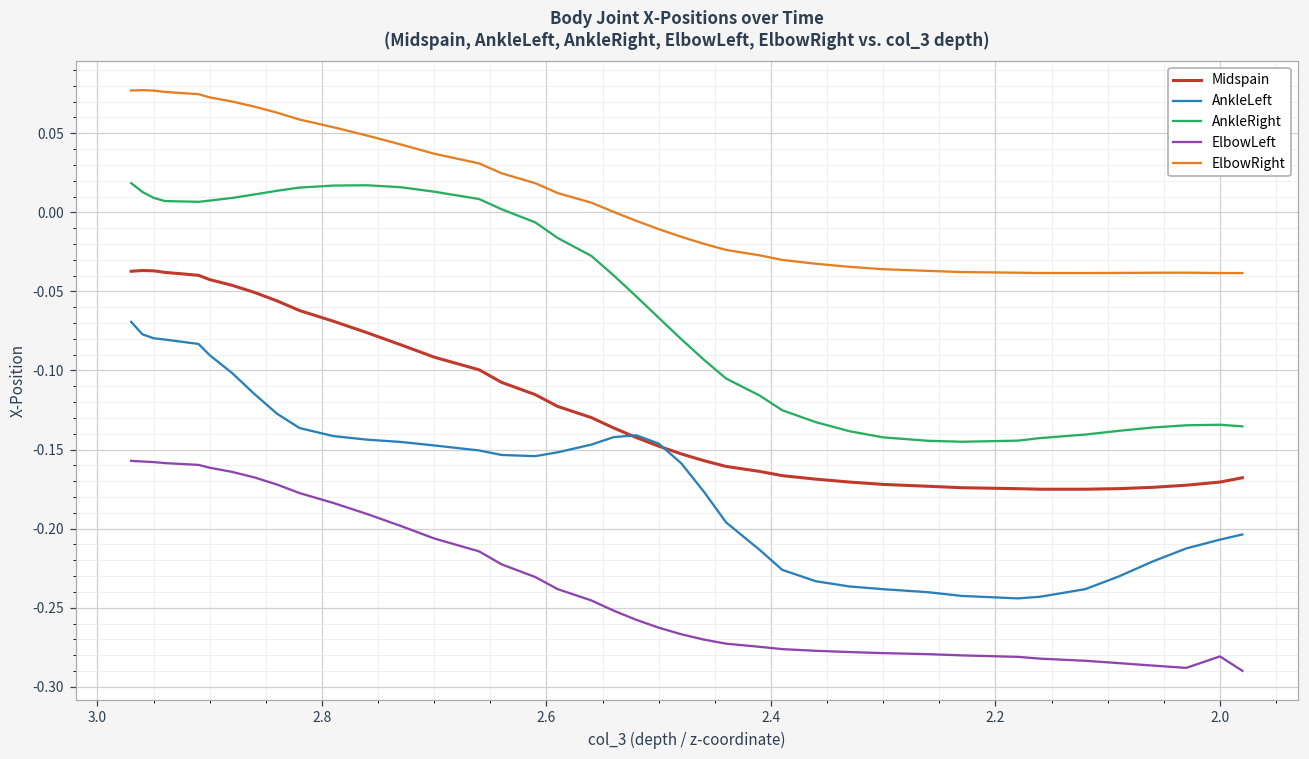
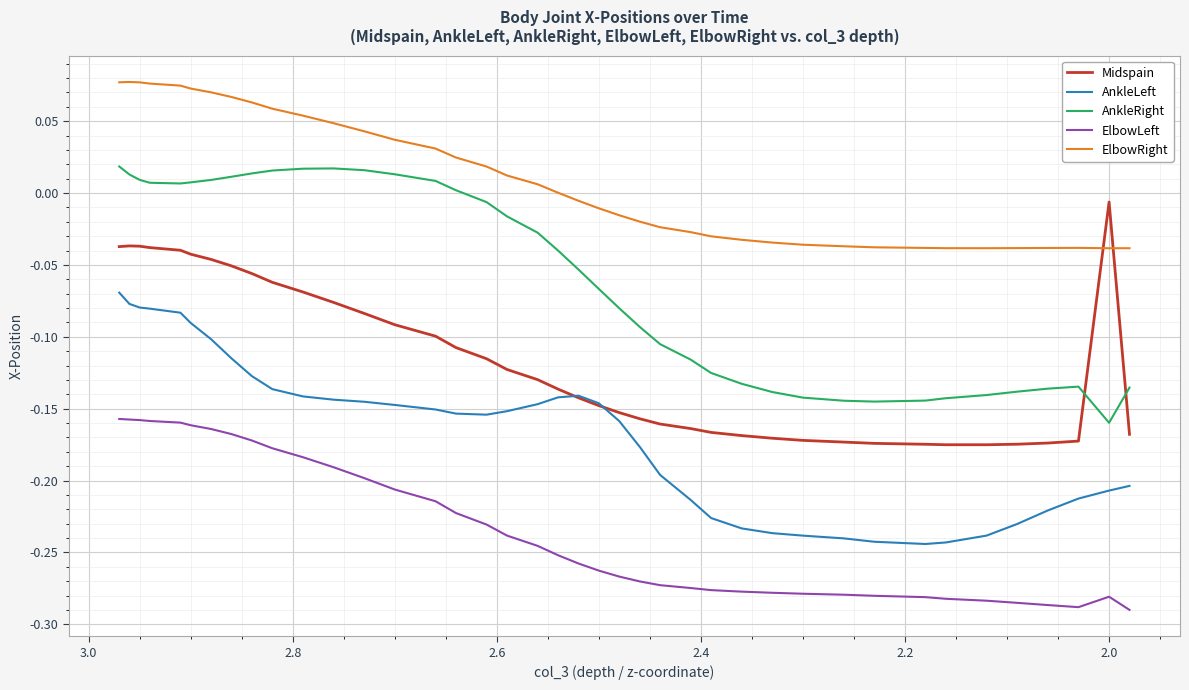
Midspain, 2.0: -0.171 -> -0.006
AnkleRight, 2.0: -0.134 -> -0.160
